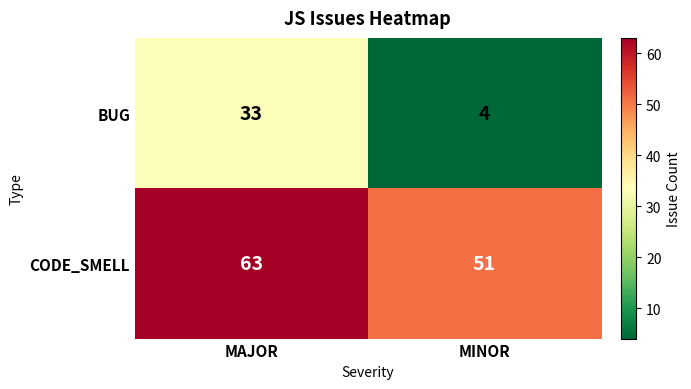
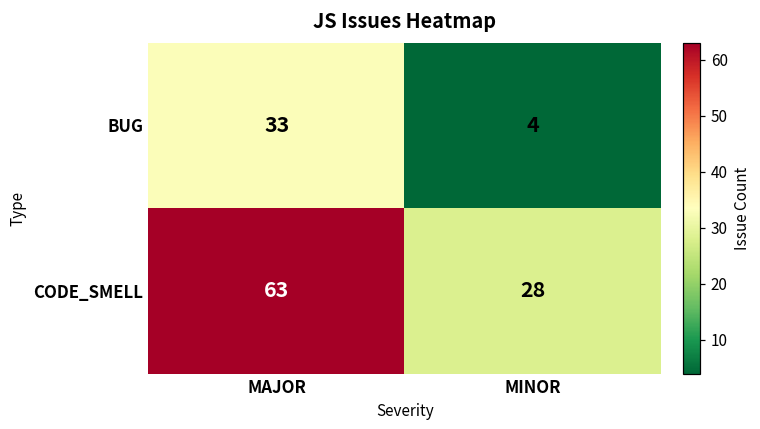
CODE_SMELL, MINOR: 51 -> 28
